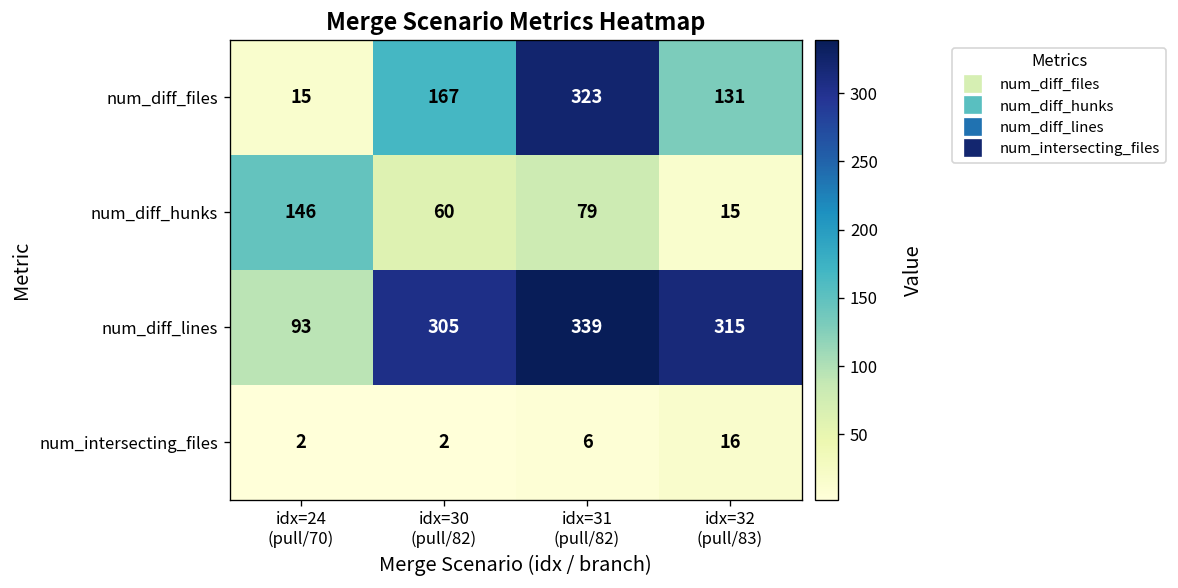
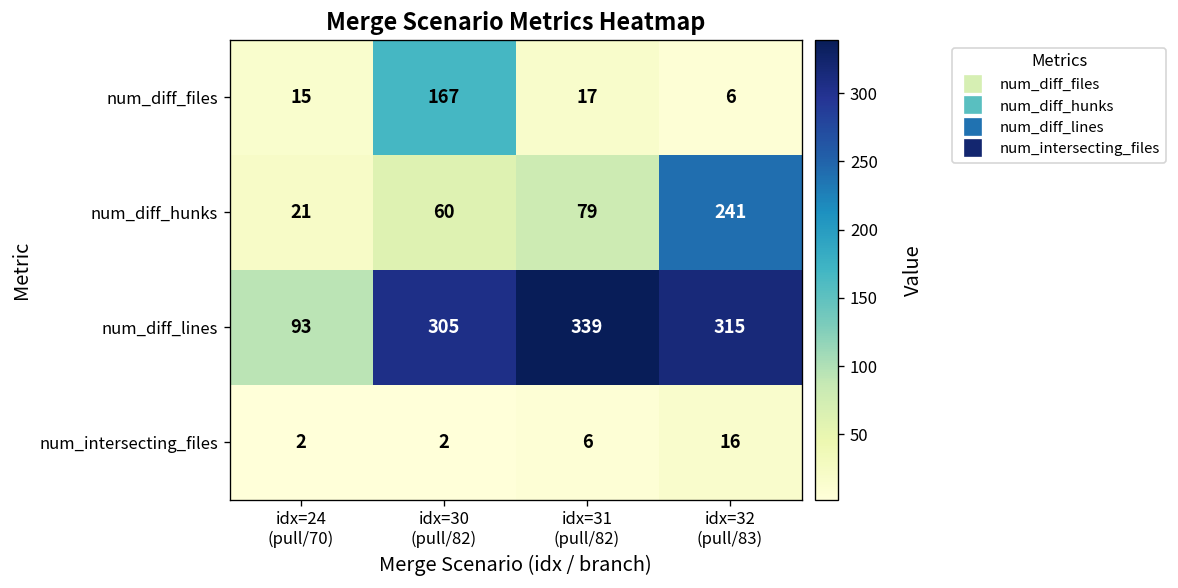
num_diff_files, idx=31 (pull/82): 323 -> 17
num_diff_files, idx=32 (pull/83): 131 -> 6
num_diff_hunks, idx=24 (pull/70): 146 -> 21
num_diff_hunks, idx=32 (pull/83): 15 -> 241
